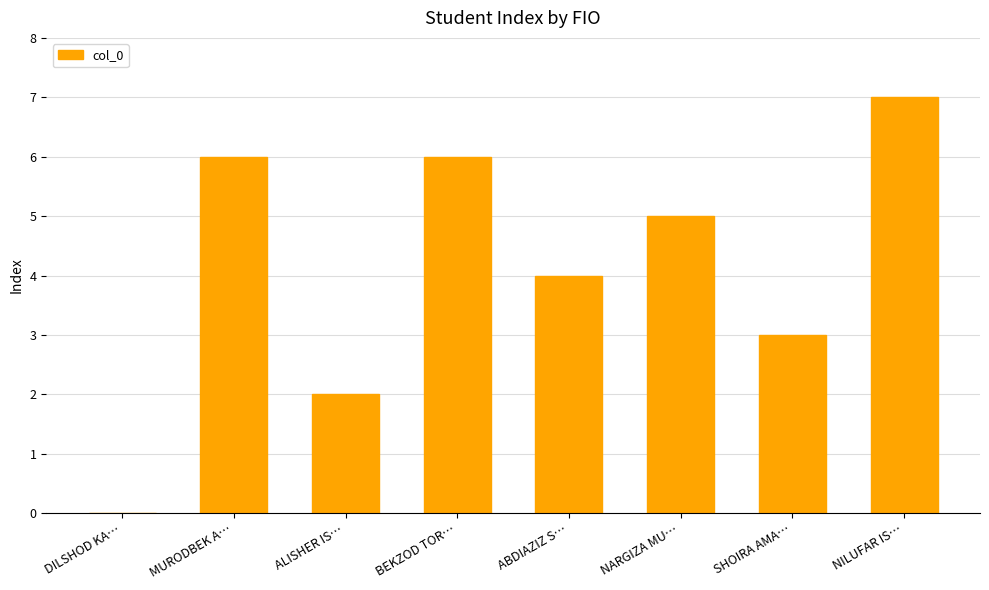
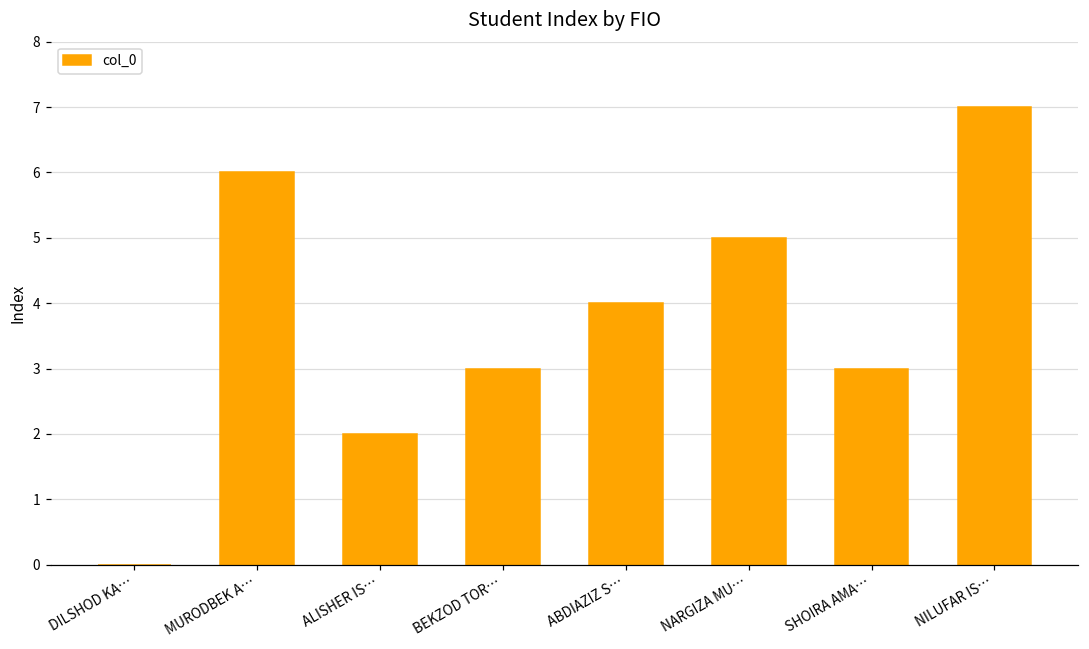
BEKZOD TOR…: 6 -> 3
